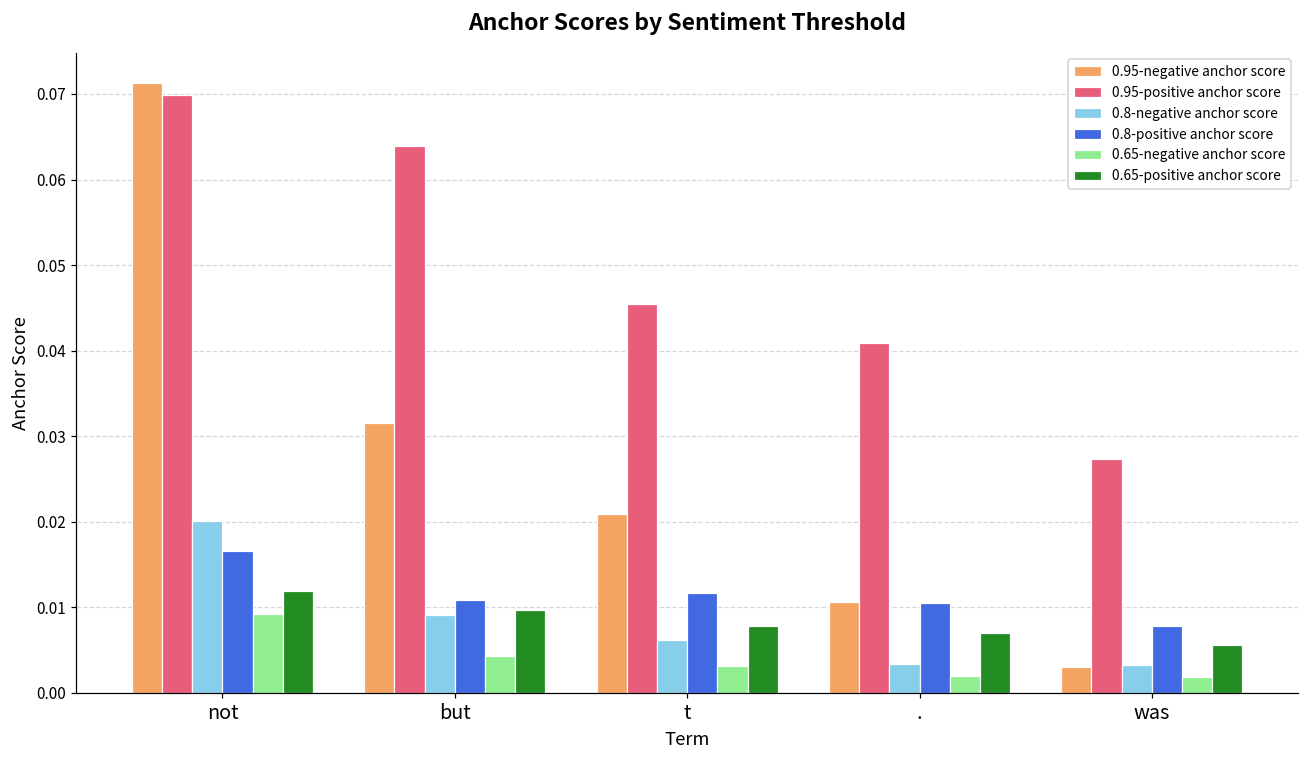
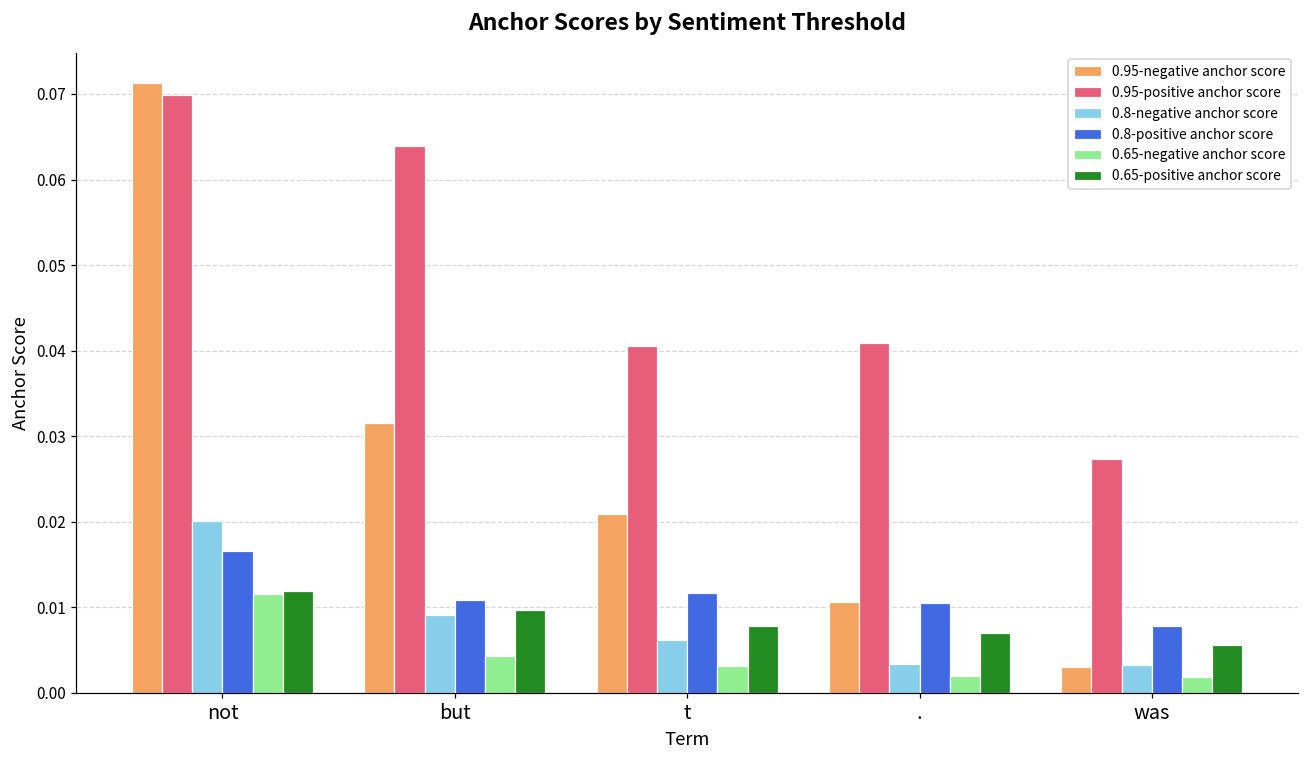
0.65-negative anchor score, not: 0.009 -> 0.012
0.95-positive anchor score, t: 0.045 -> 0.041
